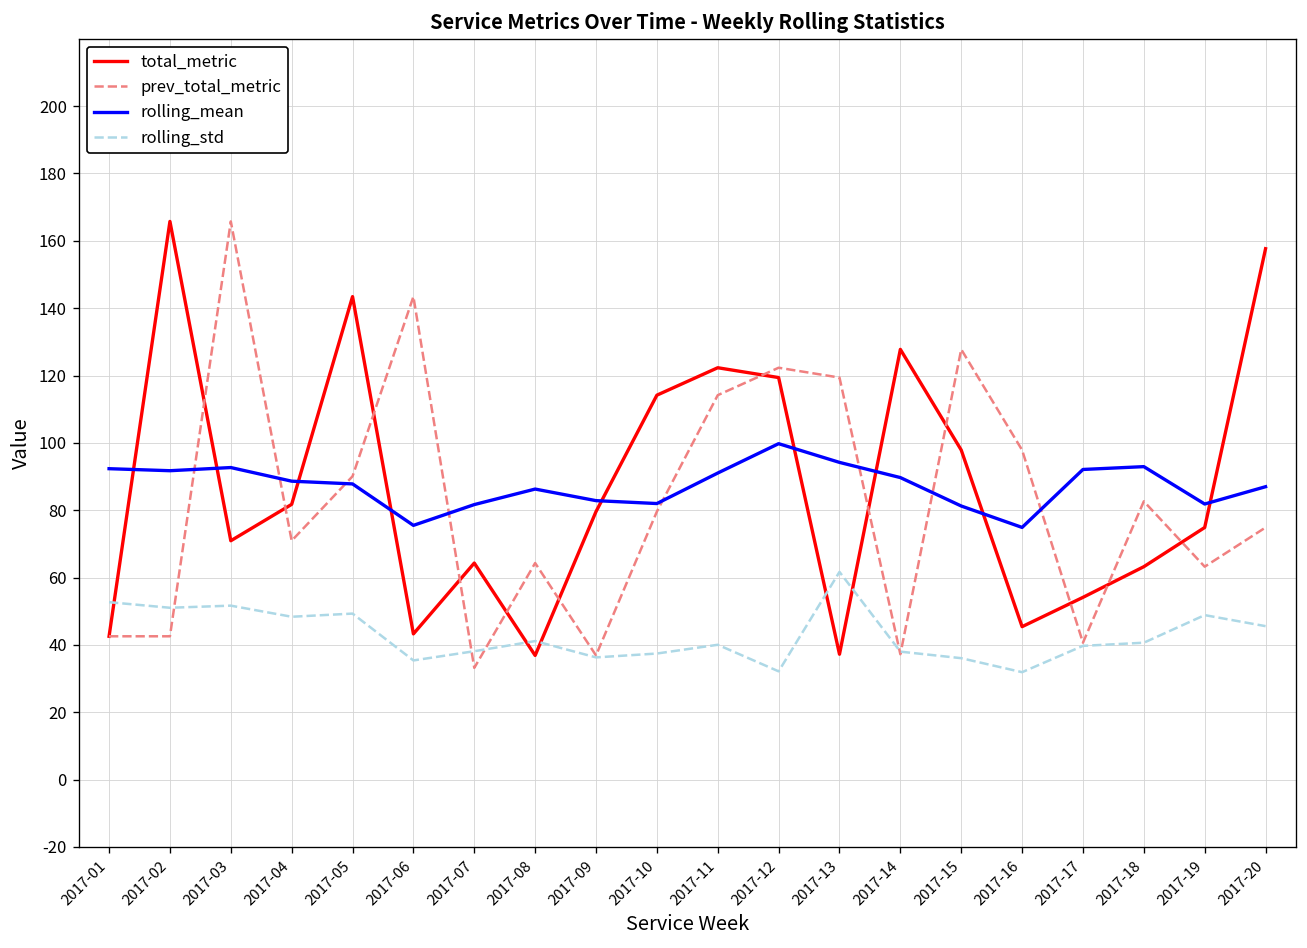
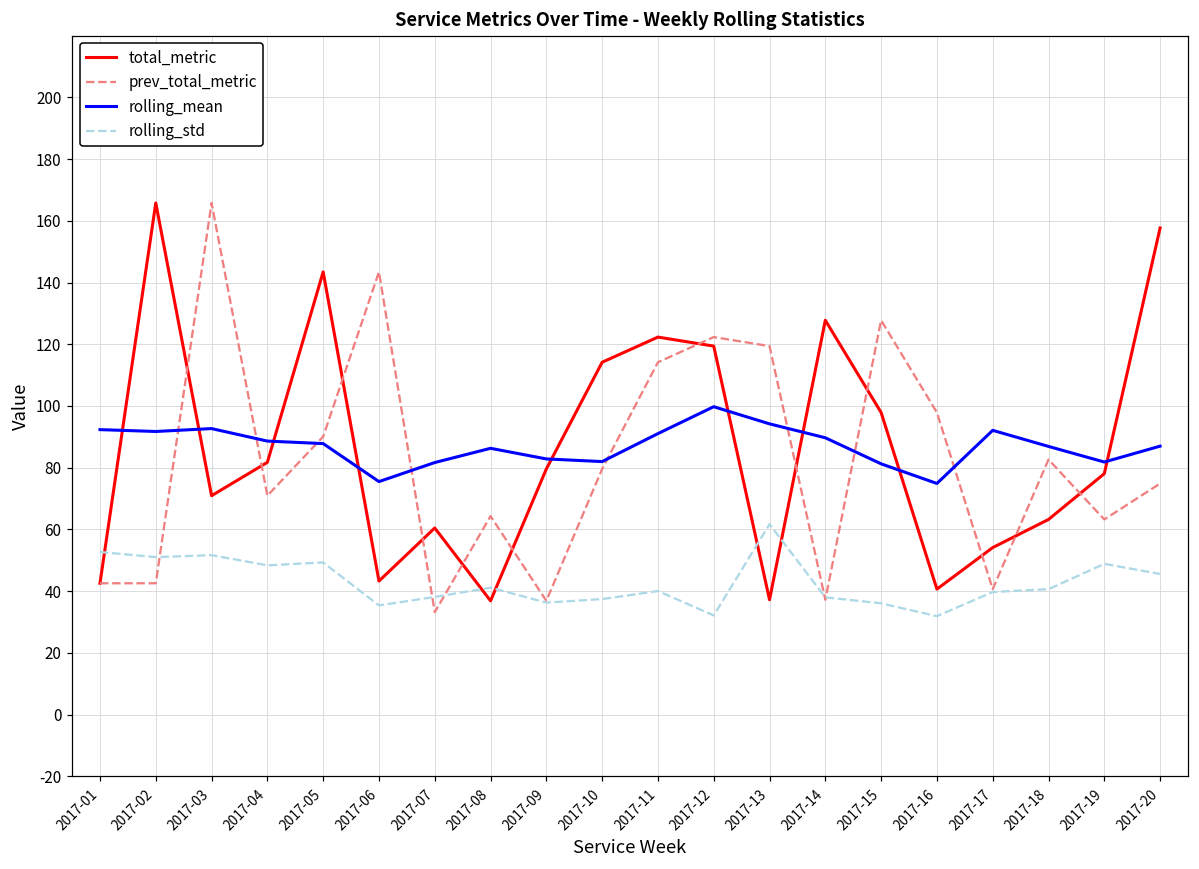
total_metric, 2017-07: 64 -> 60
total_metric, 2017-16: 45 -> 41
rolling_mean, 2017-18: 93 -> 87
total_metric, 2017-19: 75 -> 78
